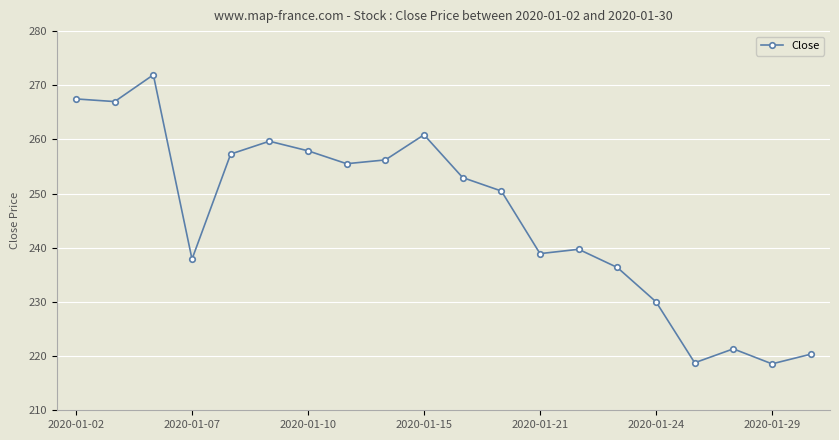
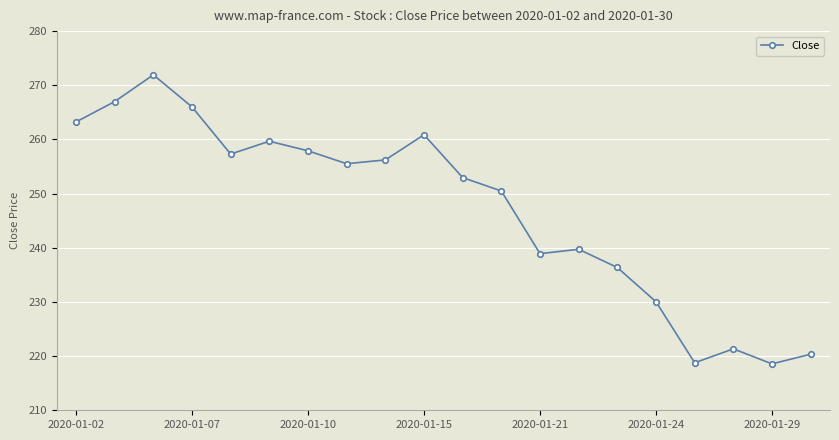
2020-01-02: 267 -> 263
2020-01-07: 238 -> 266
